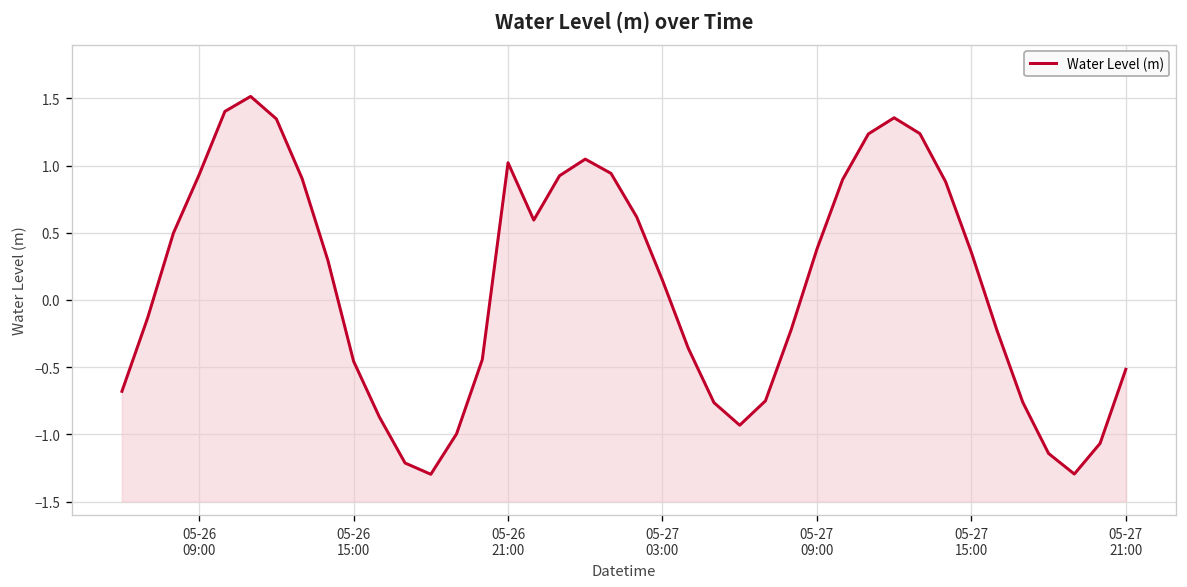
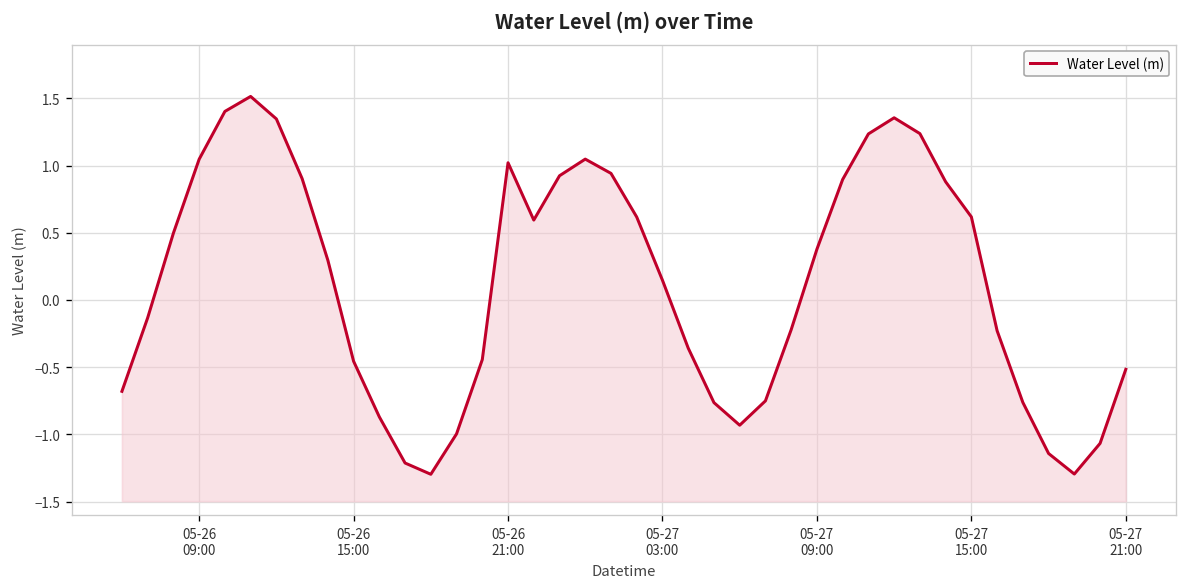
05-26 09:00: 0.93 -> 1.05
05-27 15:00: 0.35 -> 0.62
